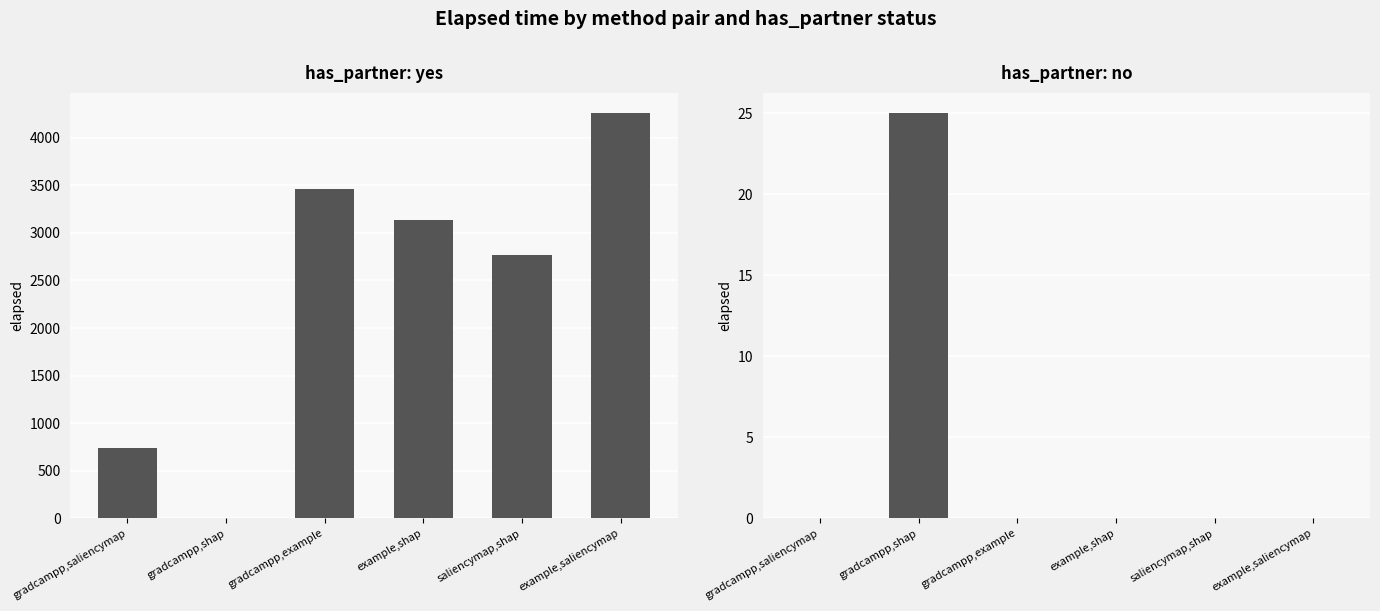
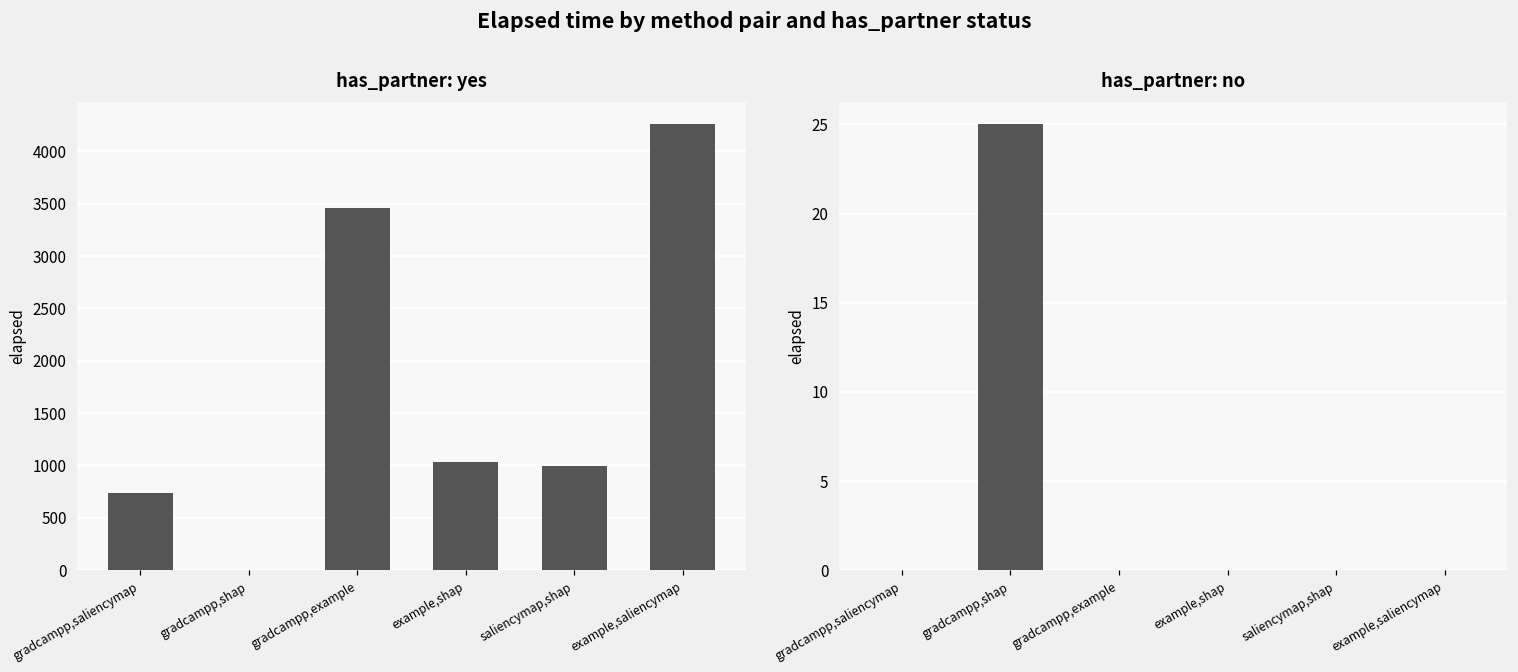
has_partner: yes, example,shap: 3100 -> 1000
has_partner: yes, saliencymap,shap: 2800 -> 1000
